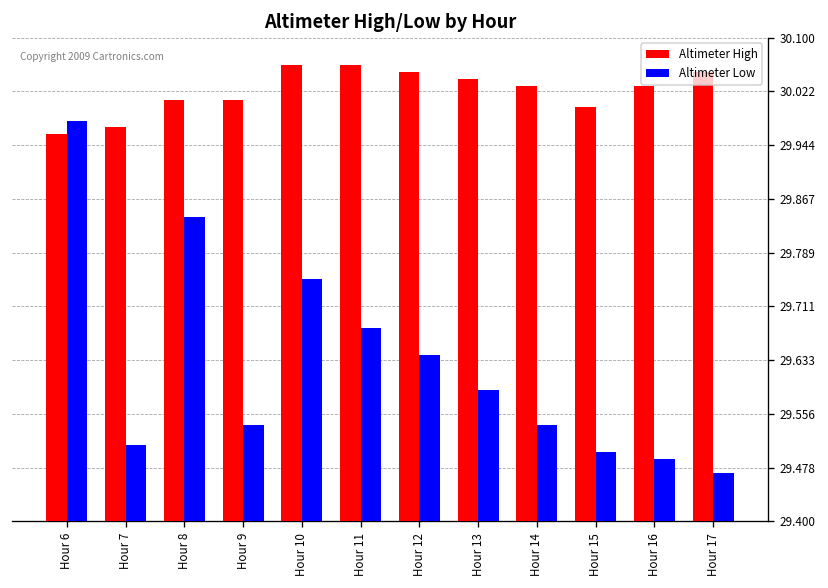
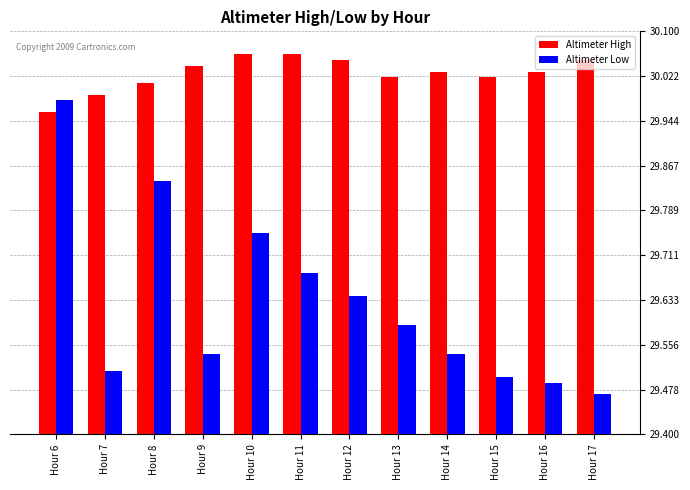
Altimeter High, Hour 7: 29.97 -> 29.99
Altimeter High, Hour 9: 30.01 -> 30.04
Altimeter High, Hour 13: 30.04 -> 30.02
Altimeter High, Hour 15: 30.00 -> 30.02
